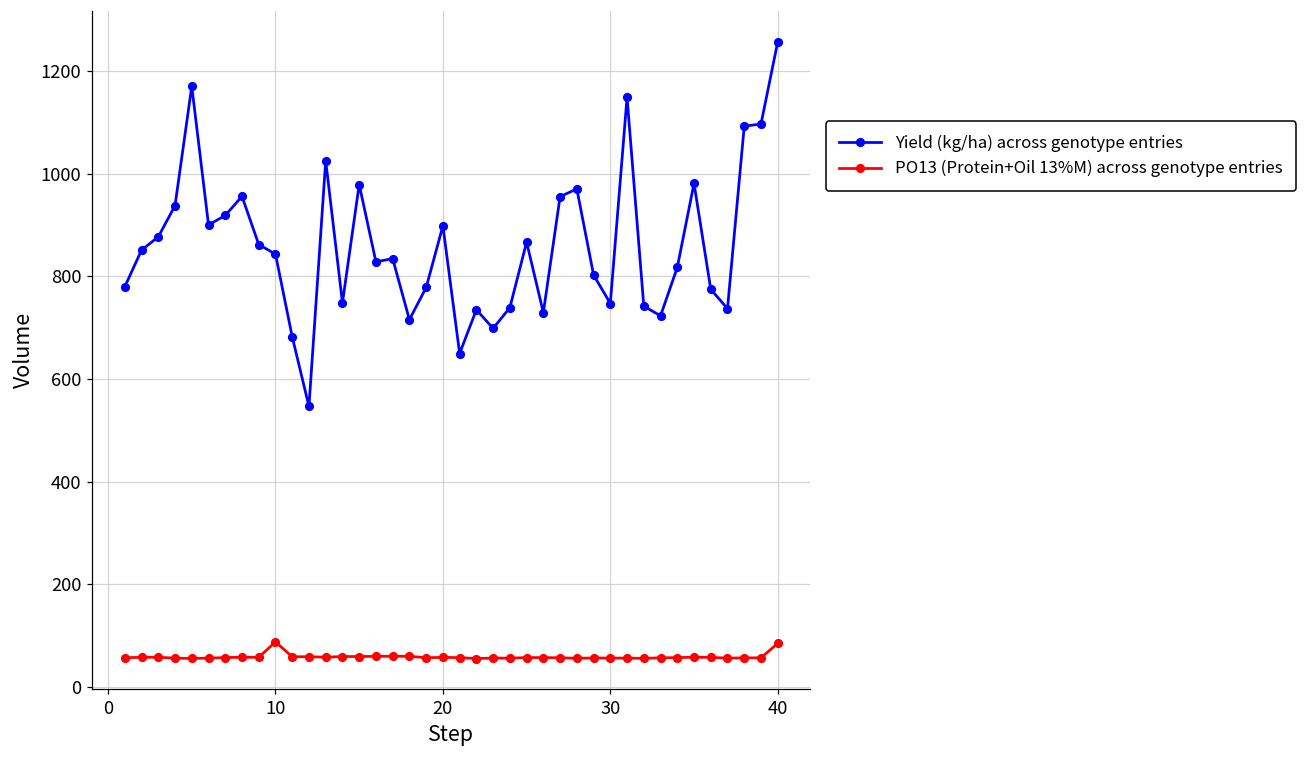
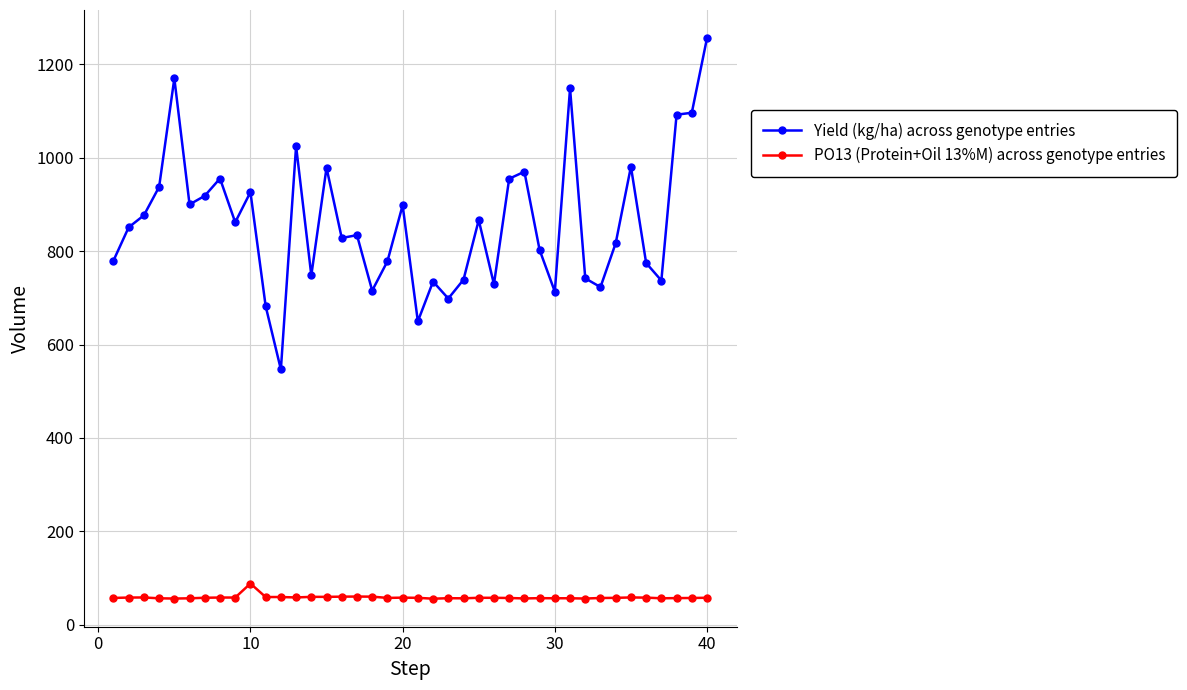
Yield (kg/ha) across genotype entries, 10: 840 -> 930
Yield (kg/ha) across genotype entries, 30: 750 -> 710
PO13 (Protein+Oil 13%M) across genotype entries, 40: 80 -> 60
